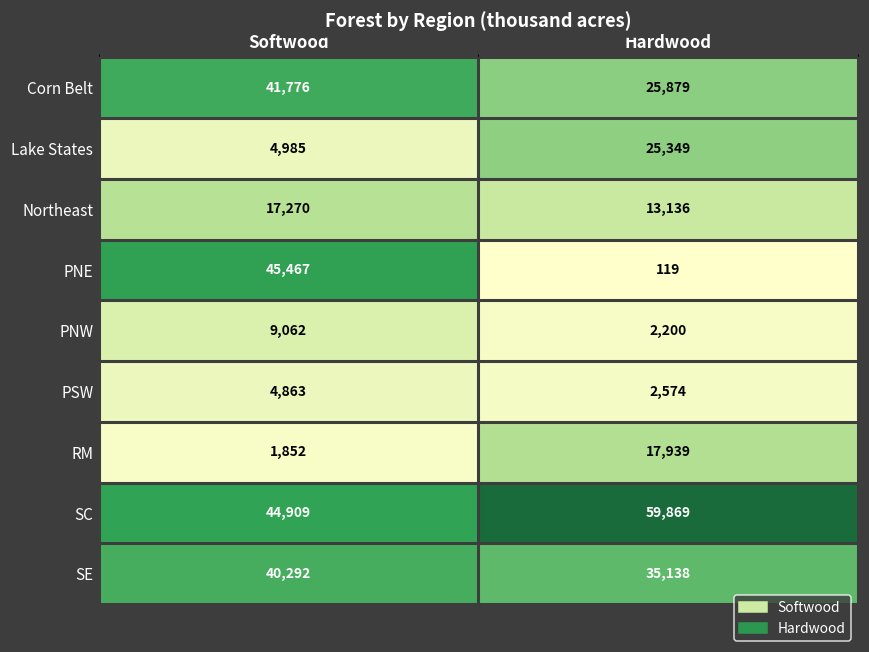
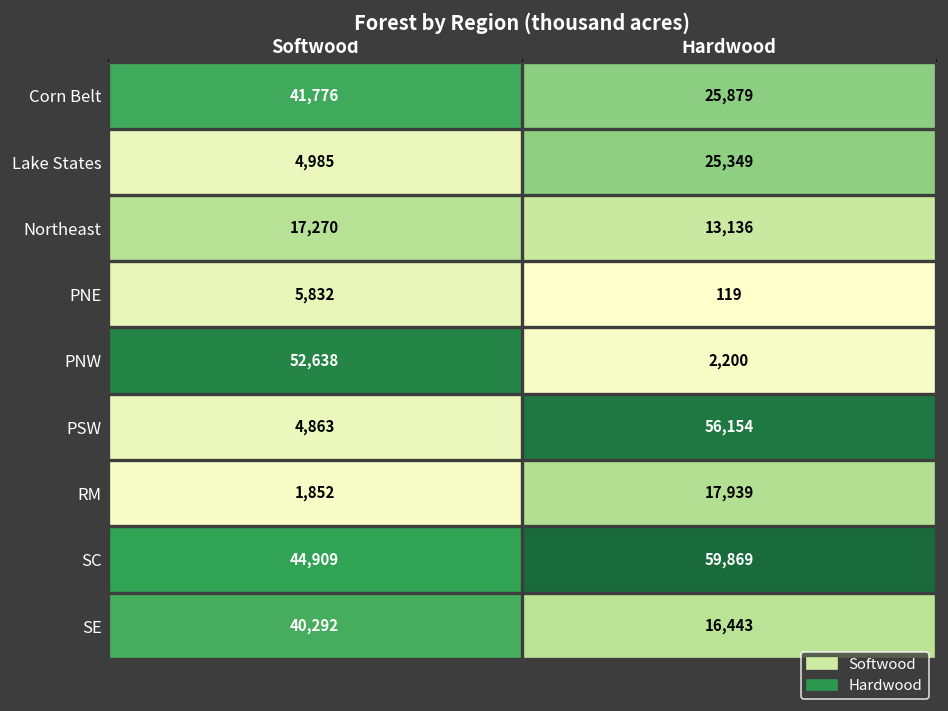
PNE, Softwood: 45,467 -> 5,832
PNW, Softwood: 9,062 -> 52,638
PSW, Hardwood: 2,574 -> 56,154
SE, Hardwood: 35,138 -> 16,443
